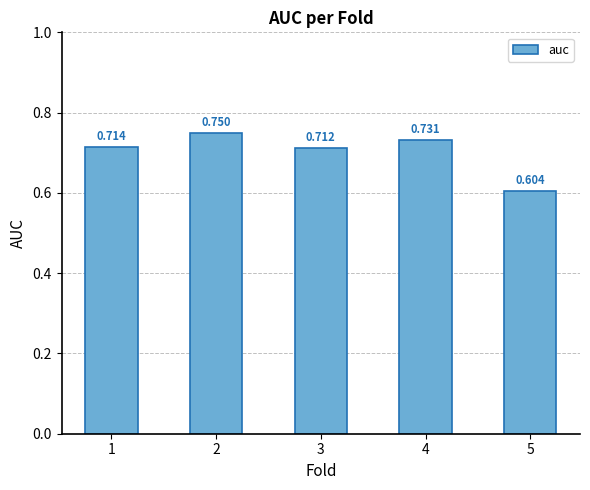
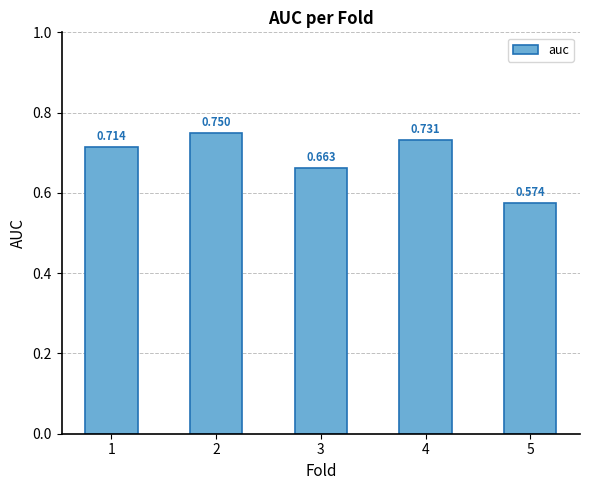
3: 0.712 -> 0.663
5: 0.604 -> 0.574
